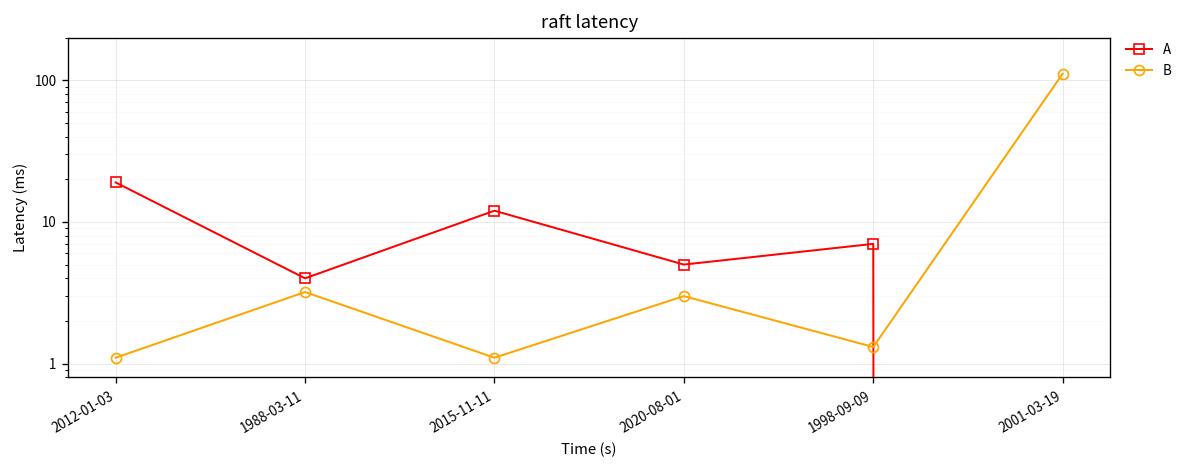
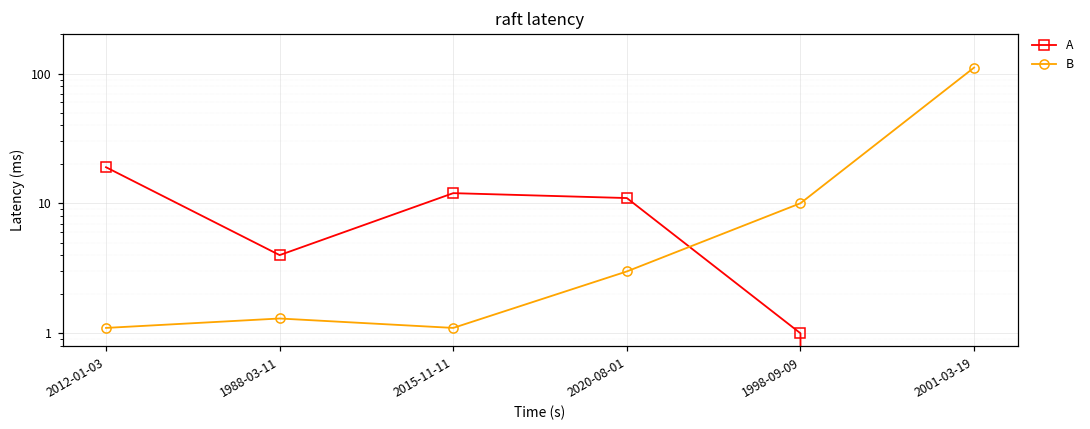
B, 1988-03-11: 3.2 -> 1.3
A, 2020-08-01: 5 -> 11
A, 1998-09-09: 7 -> 1
B, 1998-09-09: 1.3 -> 10
